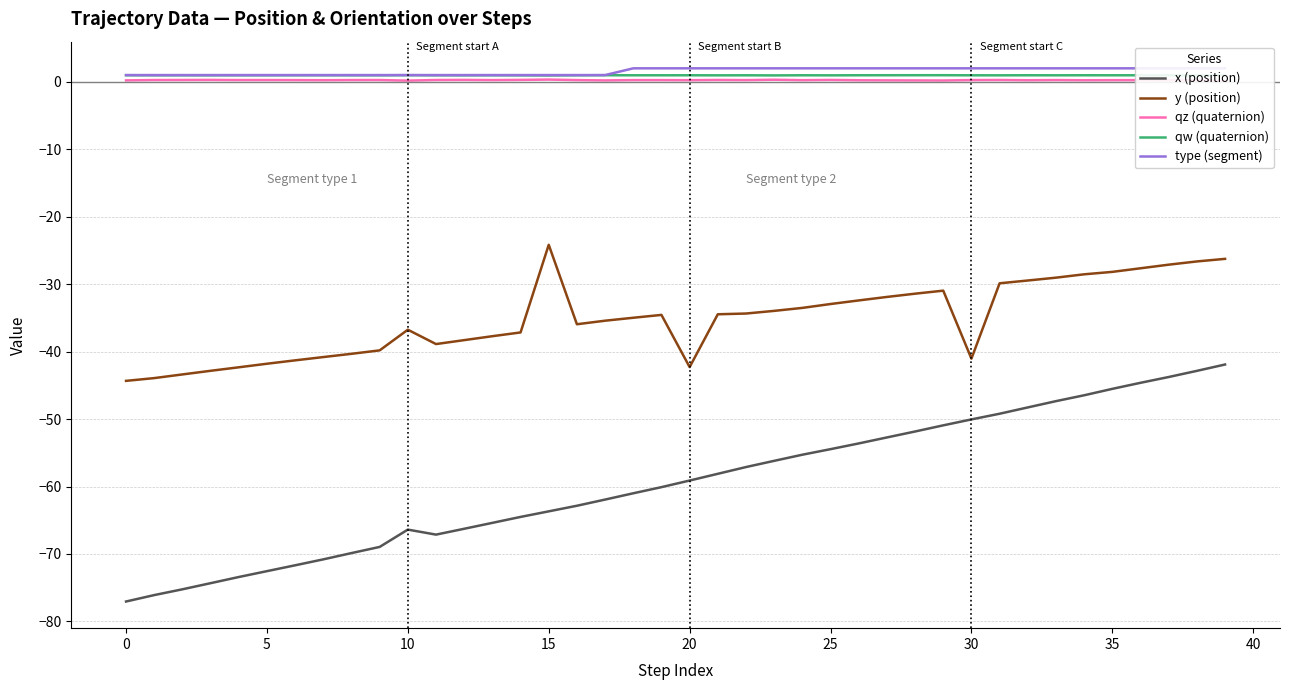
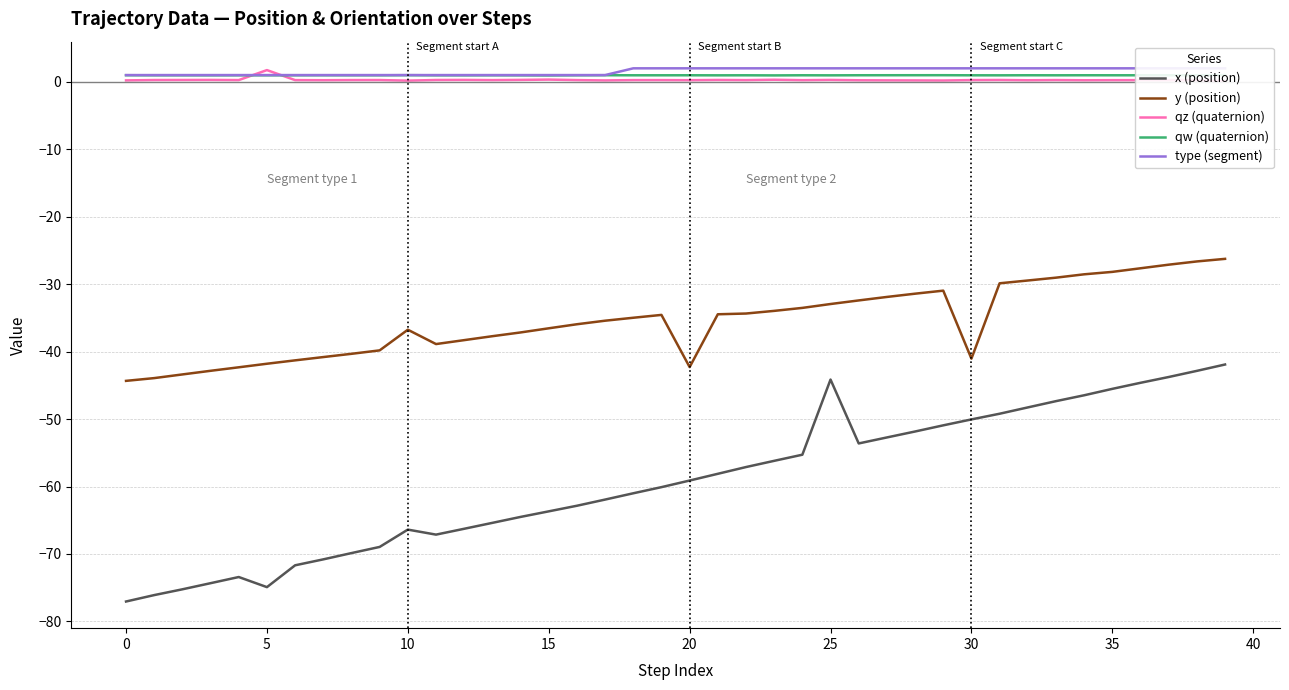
x (position), 5: -73 -> -75
qz (quaternion), 5: 0 -> 2
y (position), 15: -24 -> -37
x (position), 25: -54 -> -44
